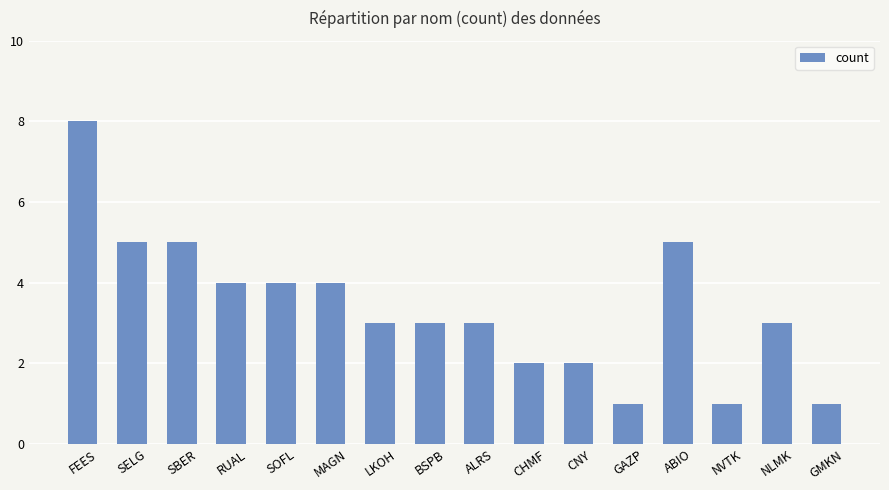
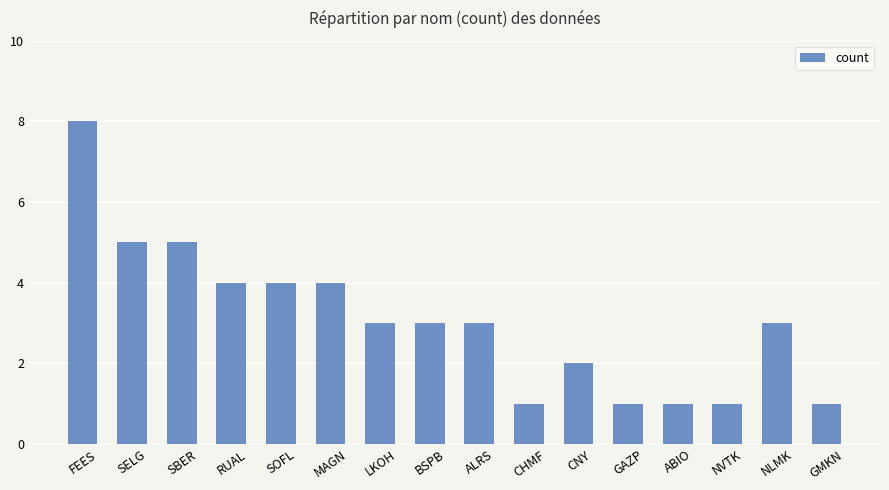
CHMF: 2 -> 1
ABIO: 5 -> 1
